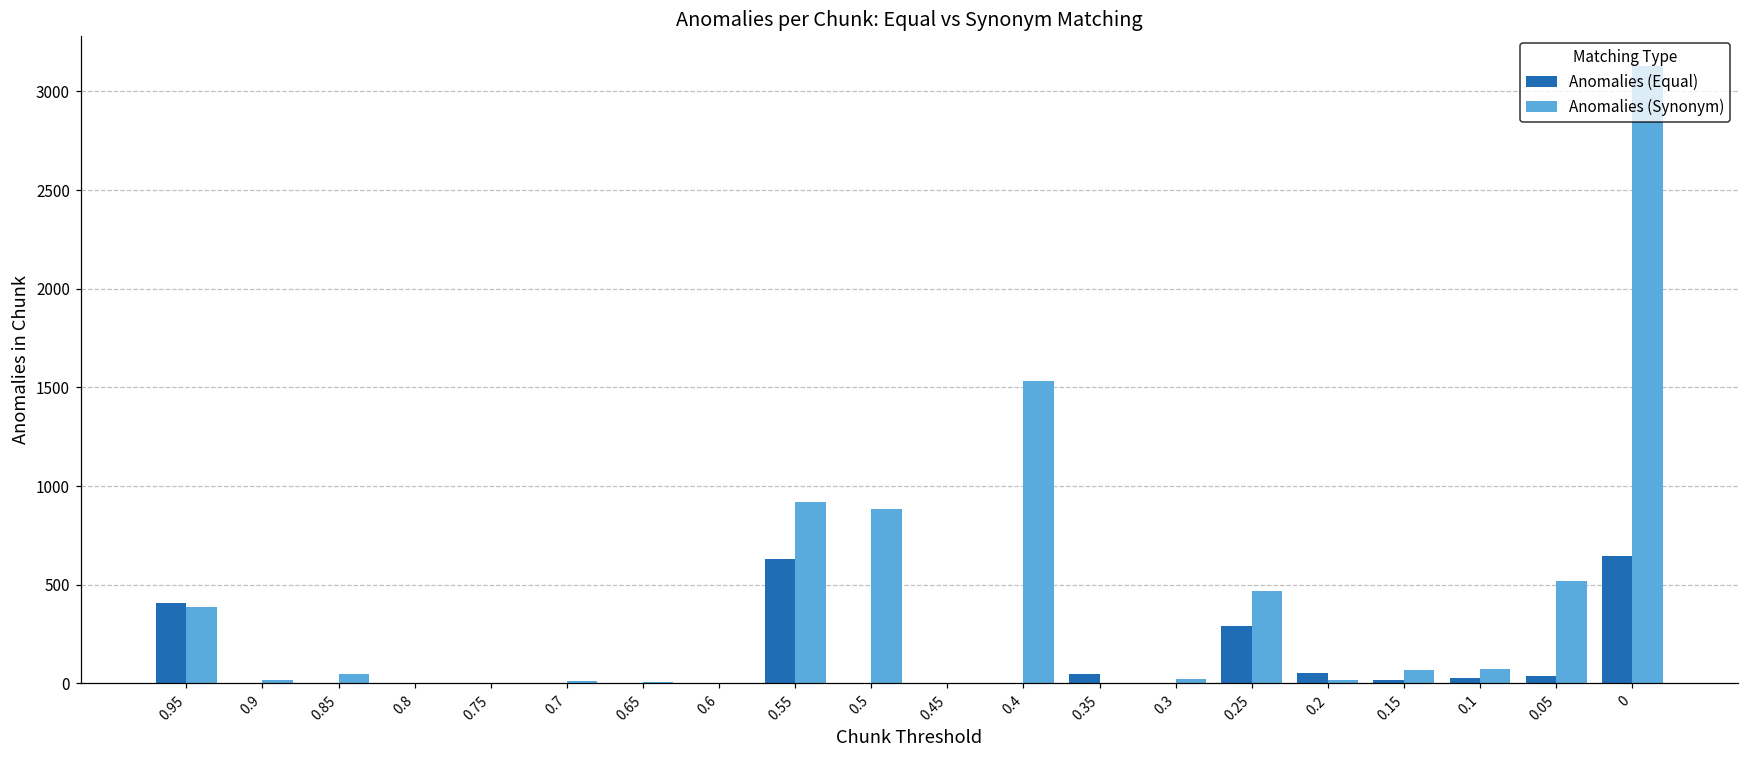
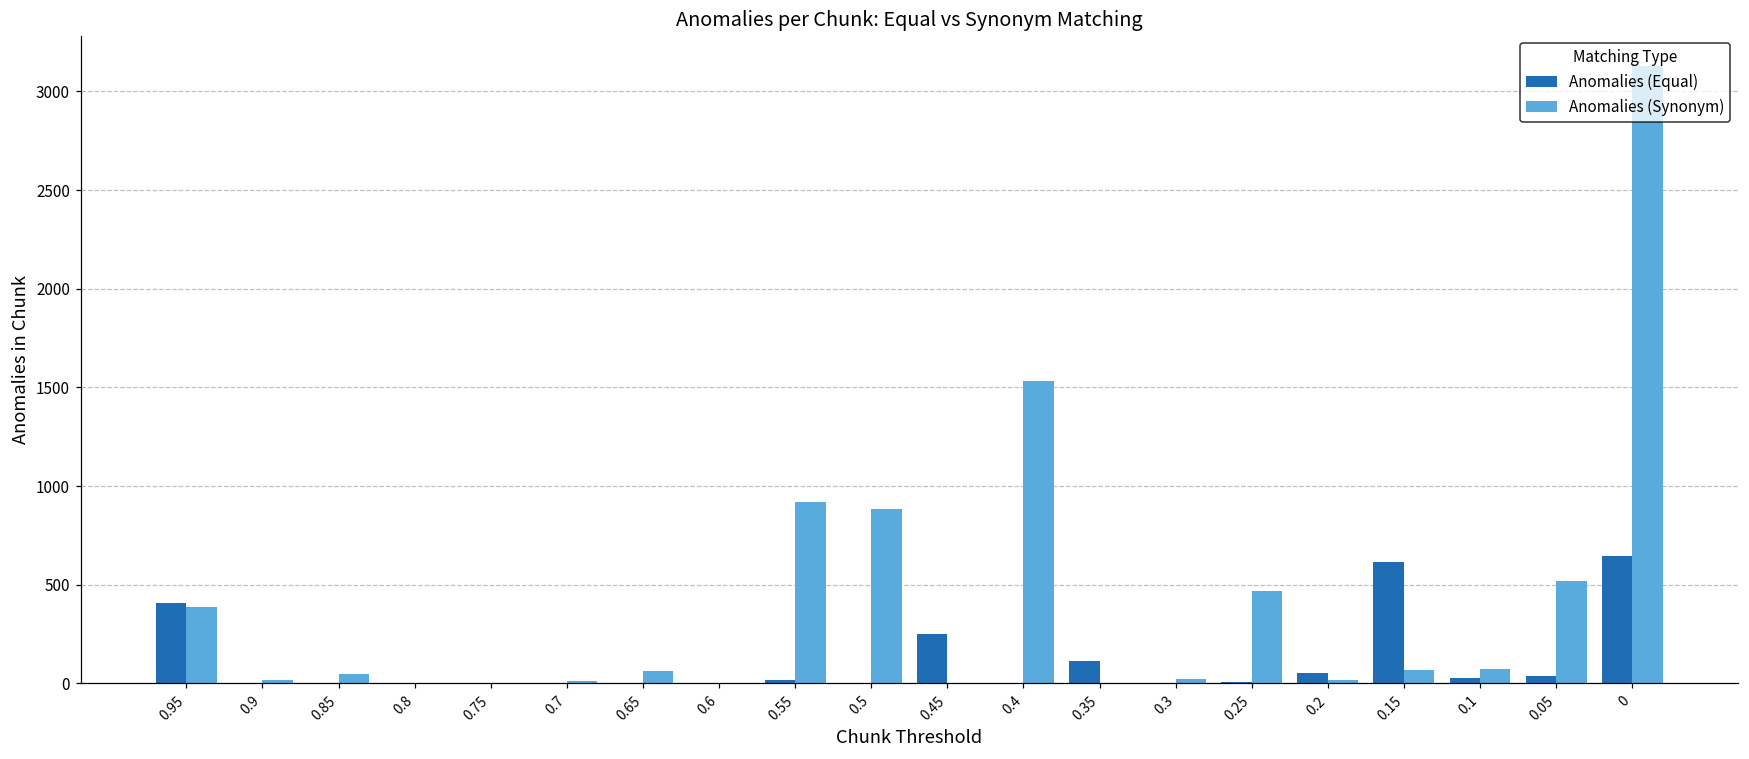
Anomalies (Synonym), 0.65: 10 -> 70
Anomalies (Equal), 0.55: 630 -> 20
Anomalies (Equal), 0.45: 0 -> 250
Anomalies (Equal), 0.35: 50 -> 110
Anomalies (Equal), 0.25: 290 -> 10
Anomalies (Equal), 0.15: 20 -> 620
